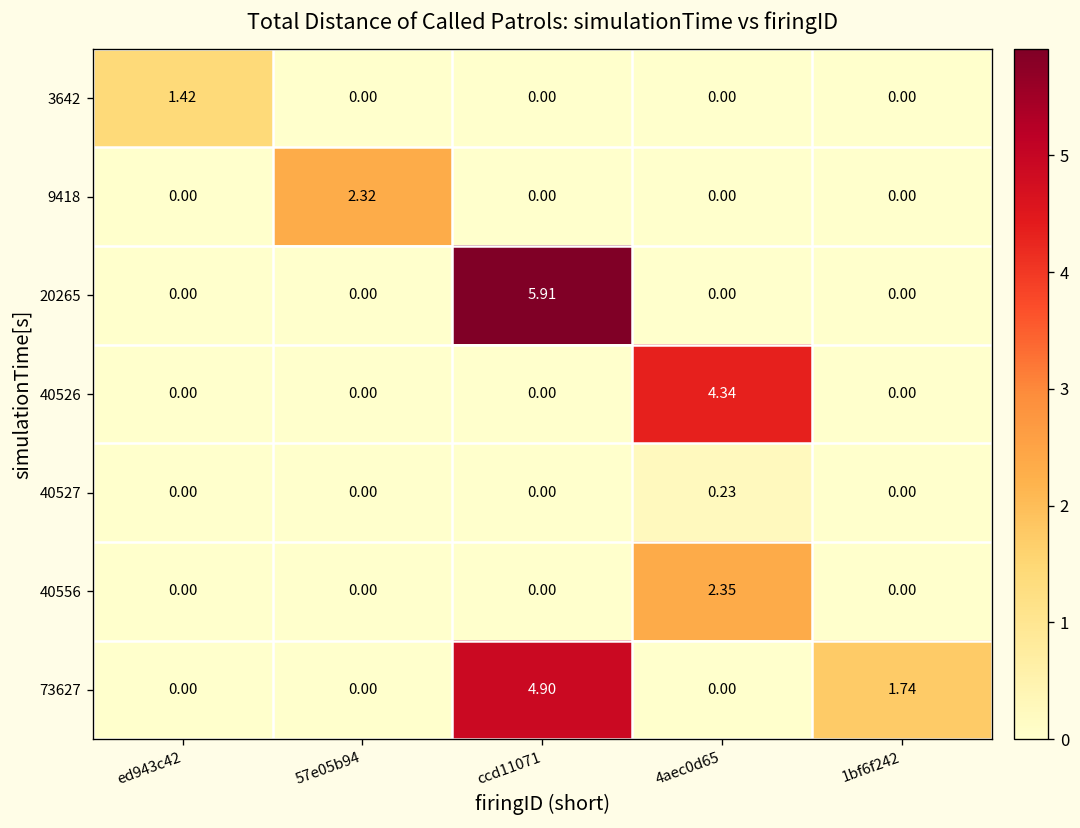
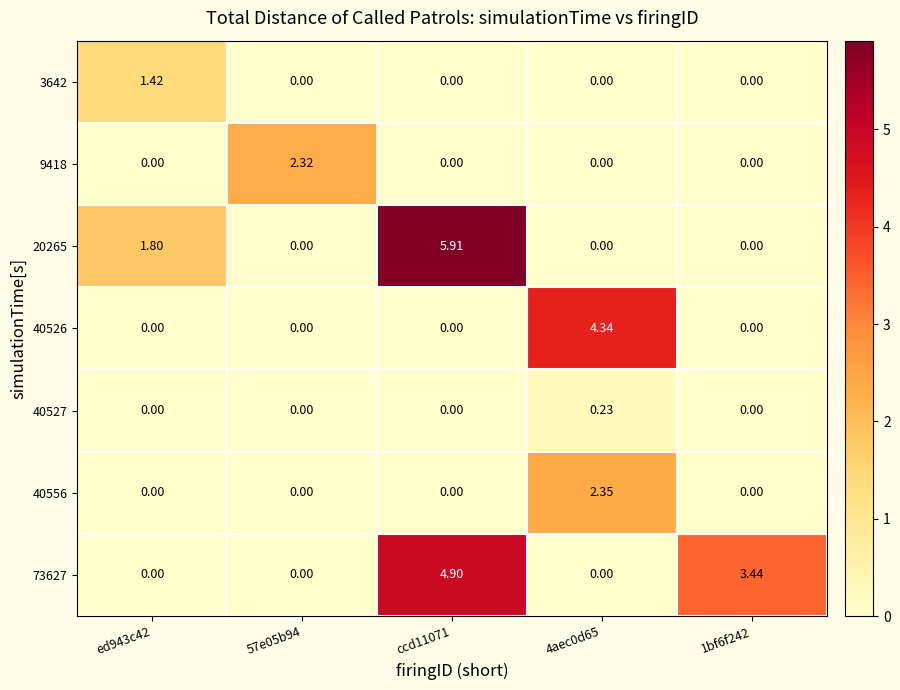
20265, ed943c42: 0.00 -> 1.80
73627, 1bf6f242: 1.74 -> 3.44
